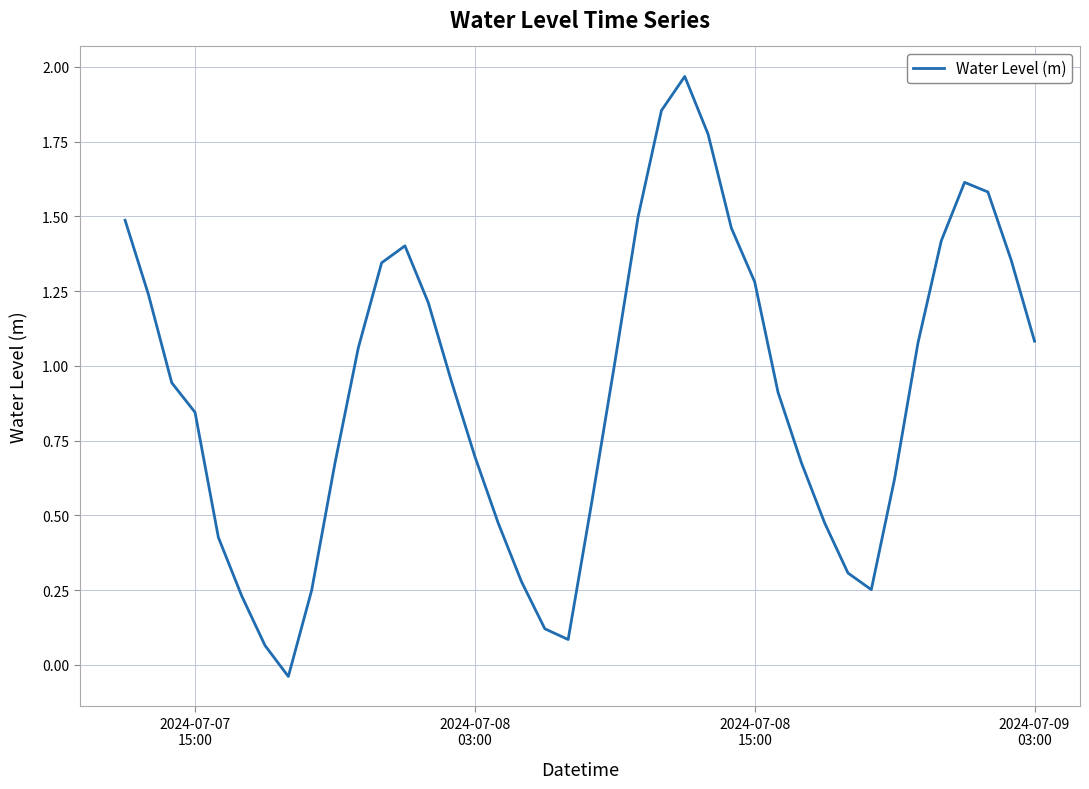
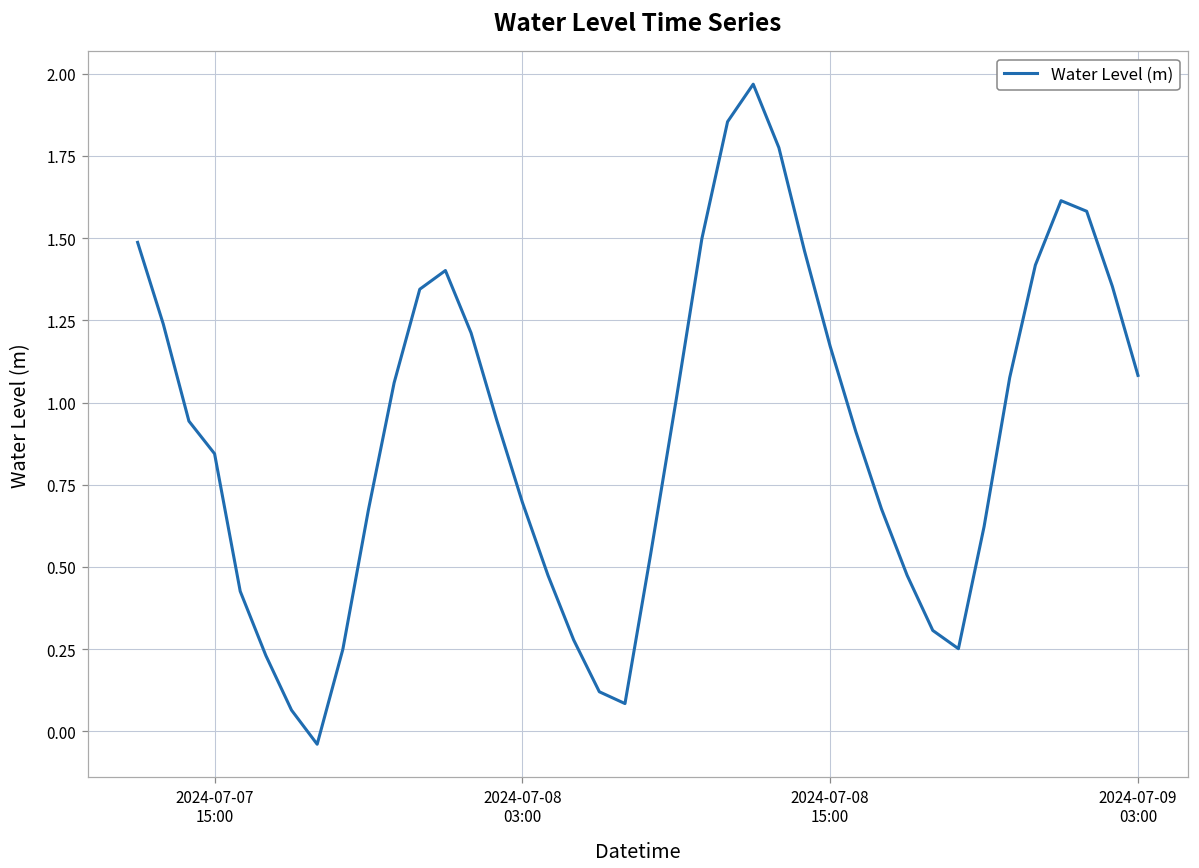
2024-07-08 15:00: 1.28 -> 1.17
